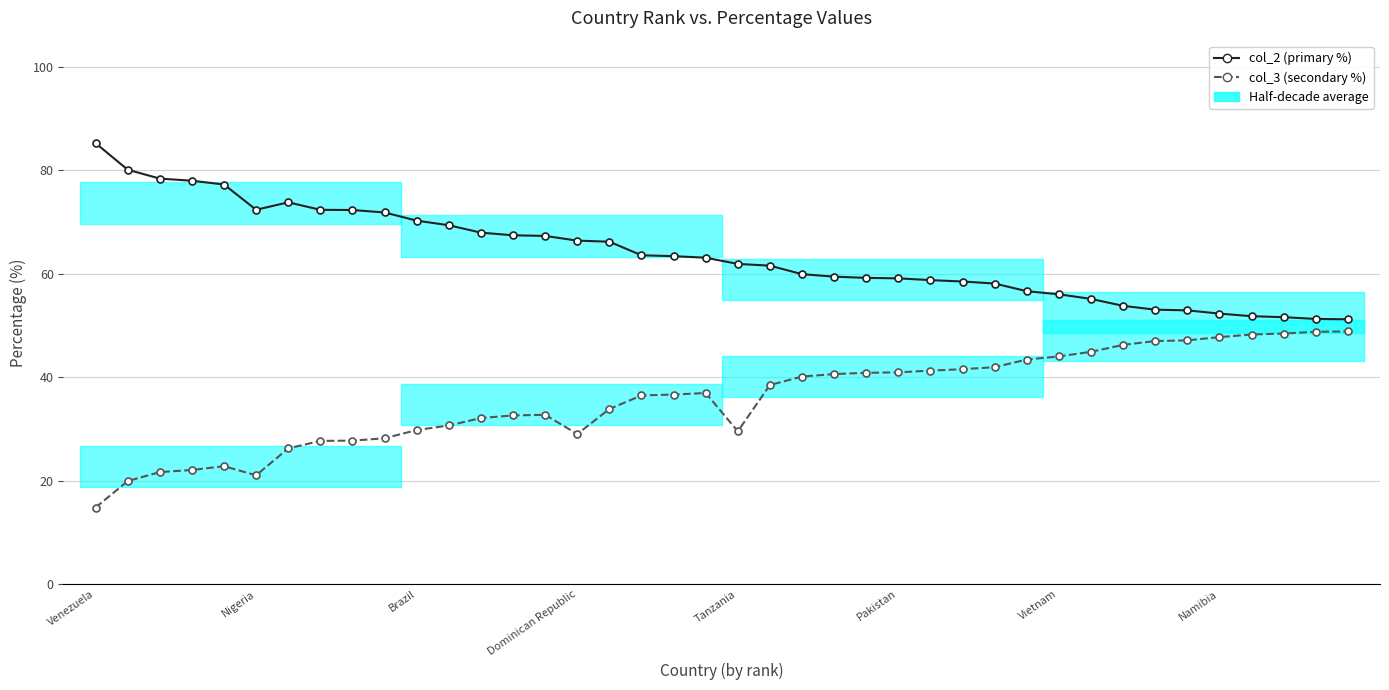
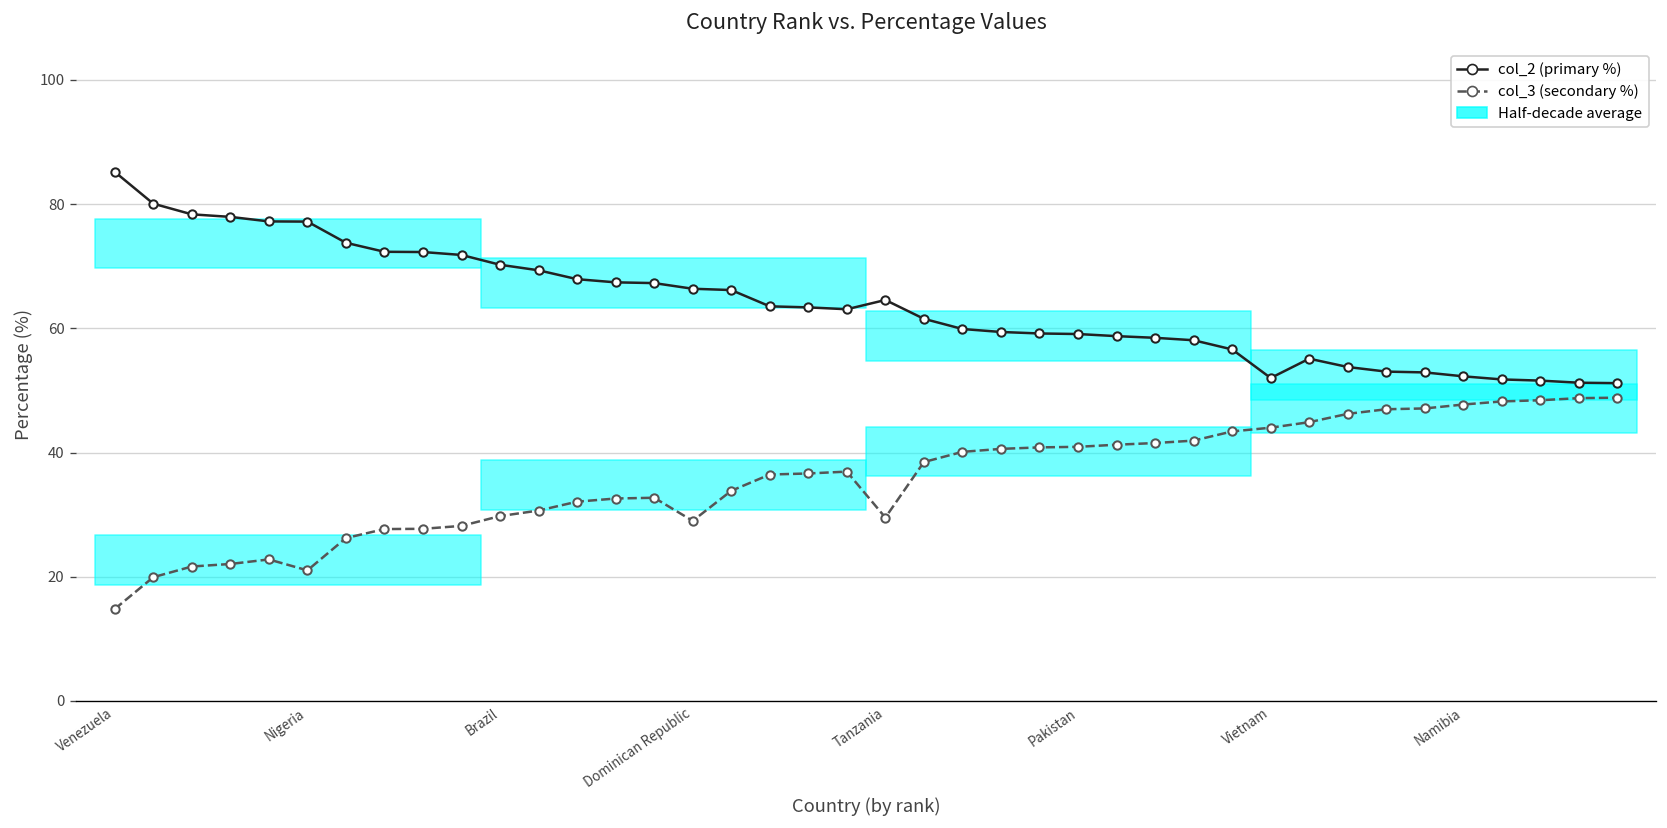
col_2 (primary %), Nigeria: 72 -> 77
col_2 (primary %), Tanzania: 62 -> 65
col_2 (primary %), Vietnam: 56 -> 52
